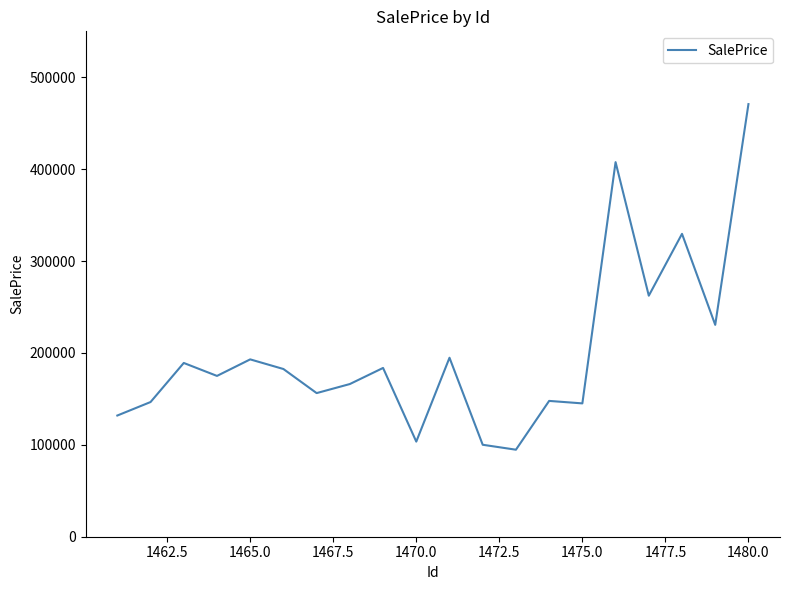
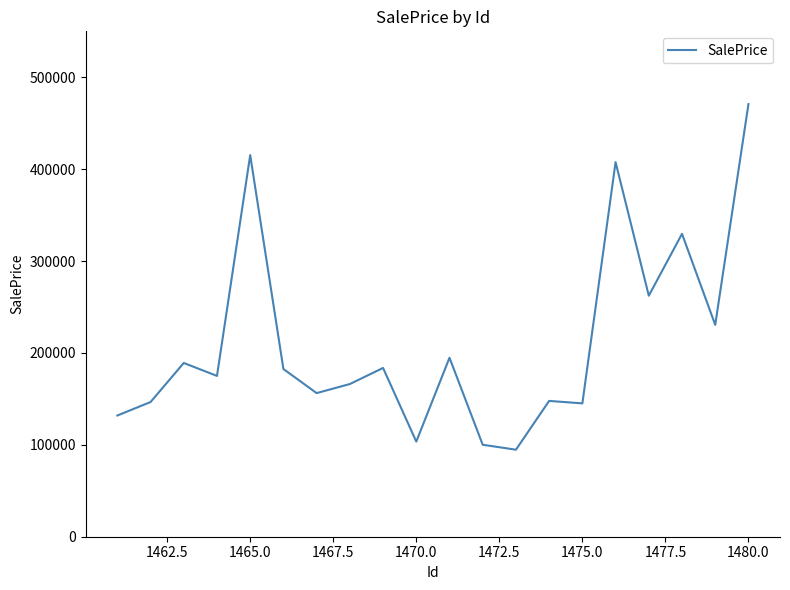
1465.0: 190000 -> 420000
